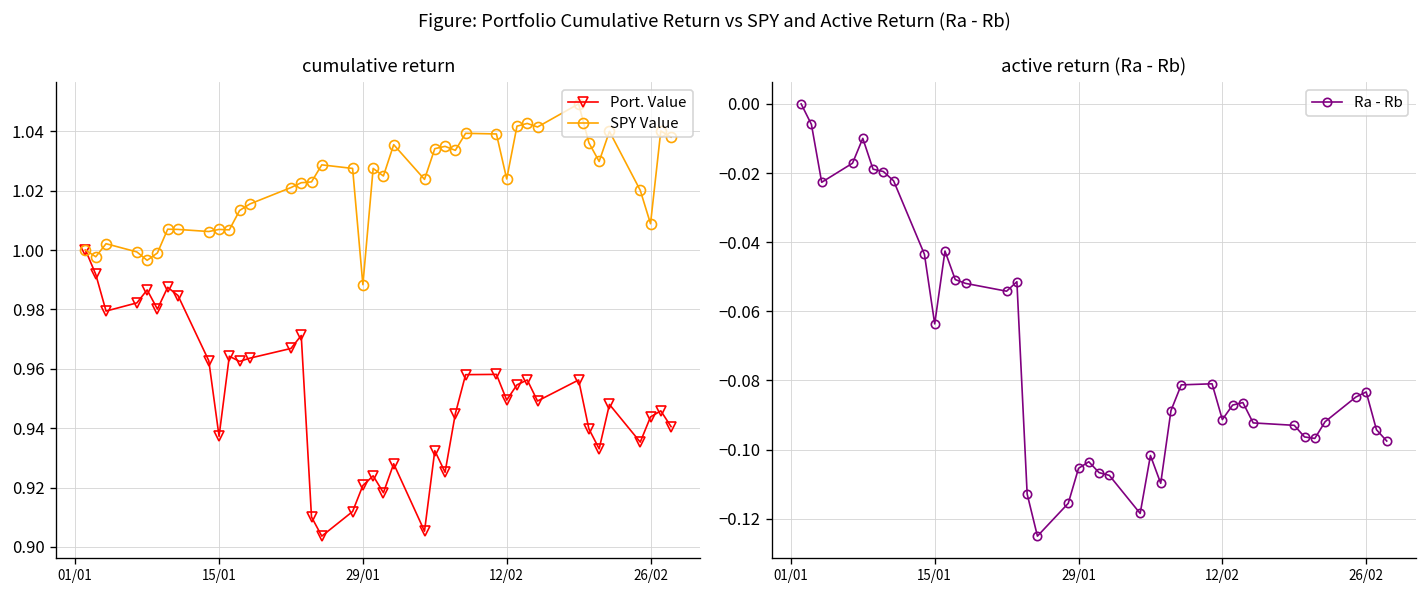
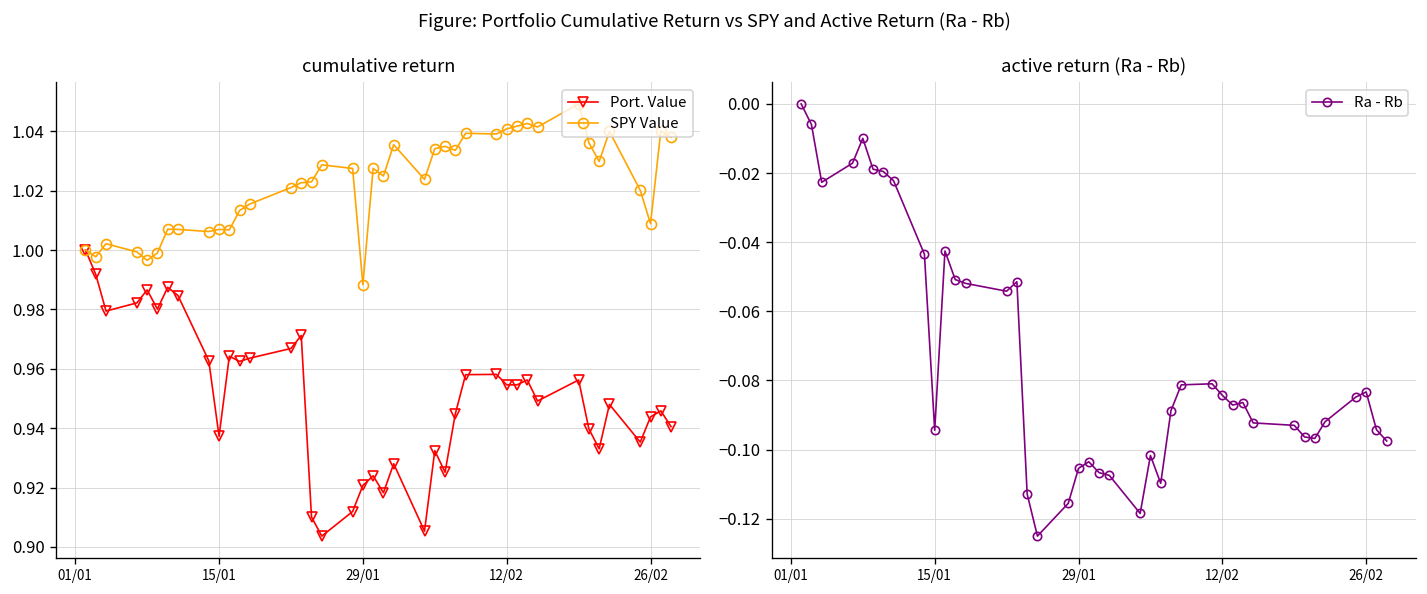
cumulative return, Port. Value, 12/02: 0.949 -> 0.955
cumulative return, SPY Value, 12/02: 1.024 -> 1.041
active return (Ra - Rb), 15/01: -0.064 -> -0.094
active return (Ra - Rb), 12/02: -0.091 -> -0.084
